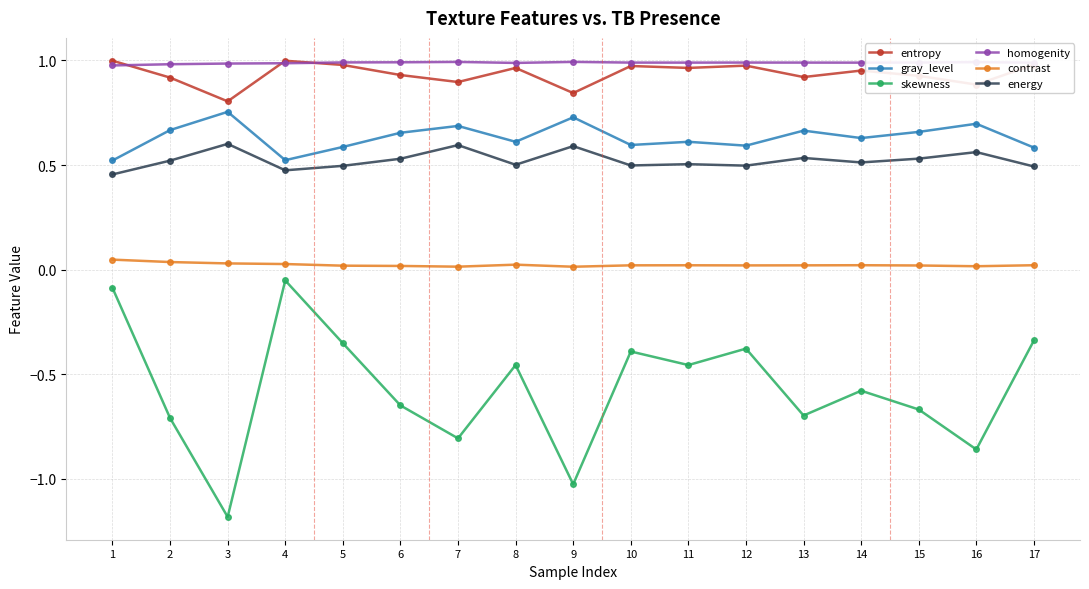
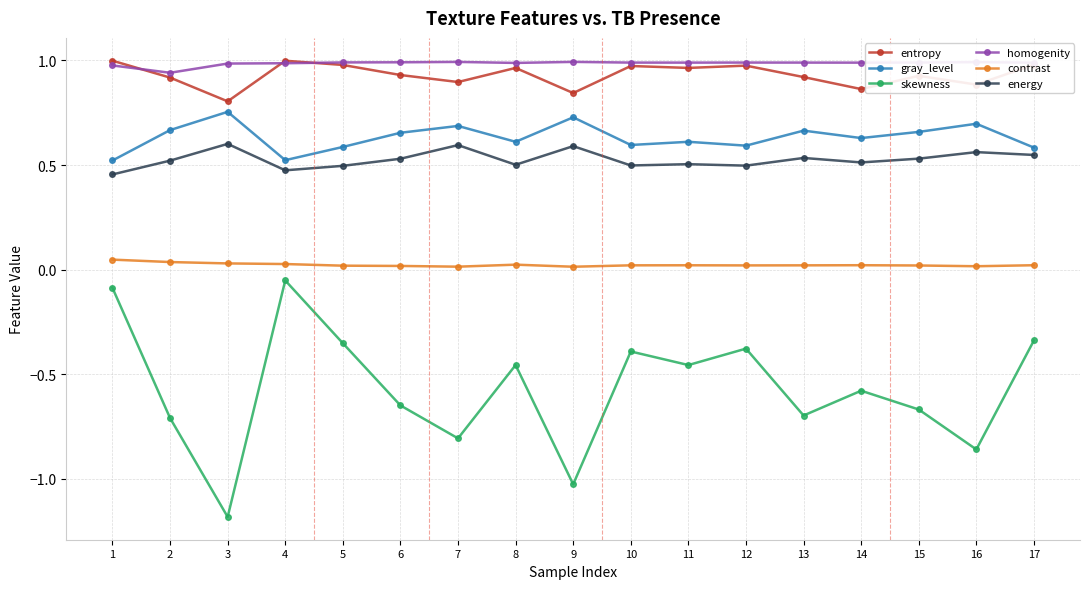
homogenity, 2: 0.98 -> 0.94
entropy, 14: 0.95 -> 0.86
energy, 17: 0.49 -> 0.55
